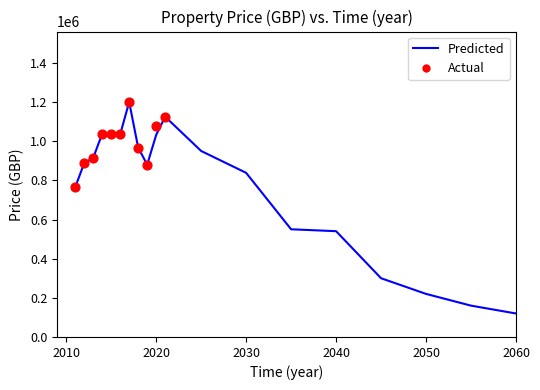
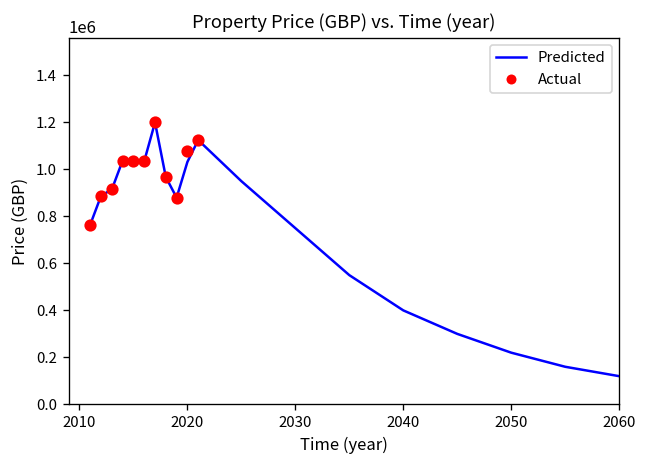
Predicted, 2030: 840000 -> 750000
Predicted, 2040: 540000 -> 400000
